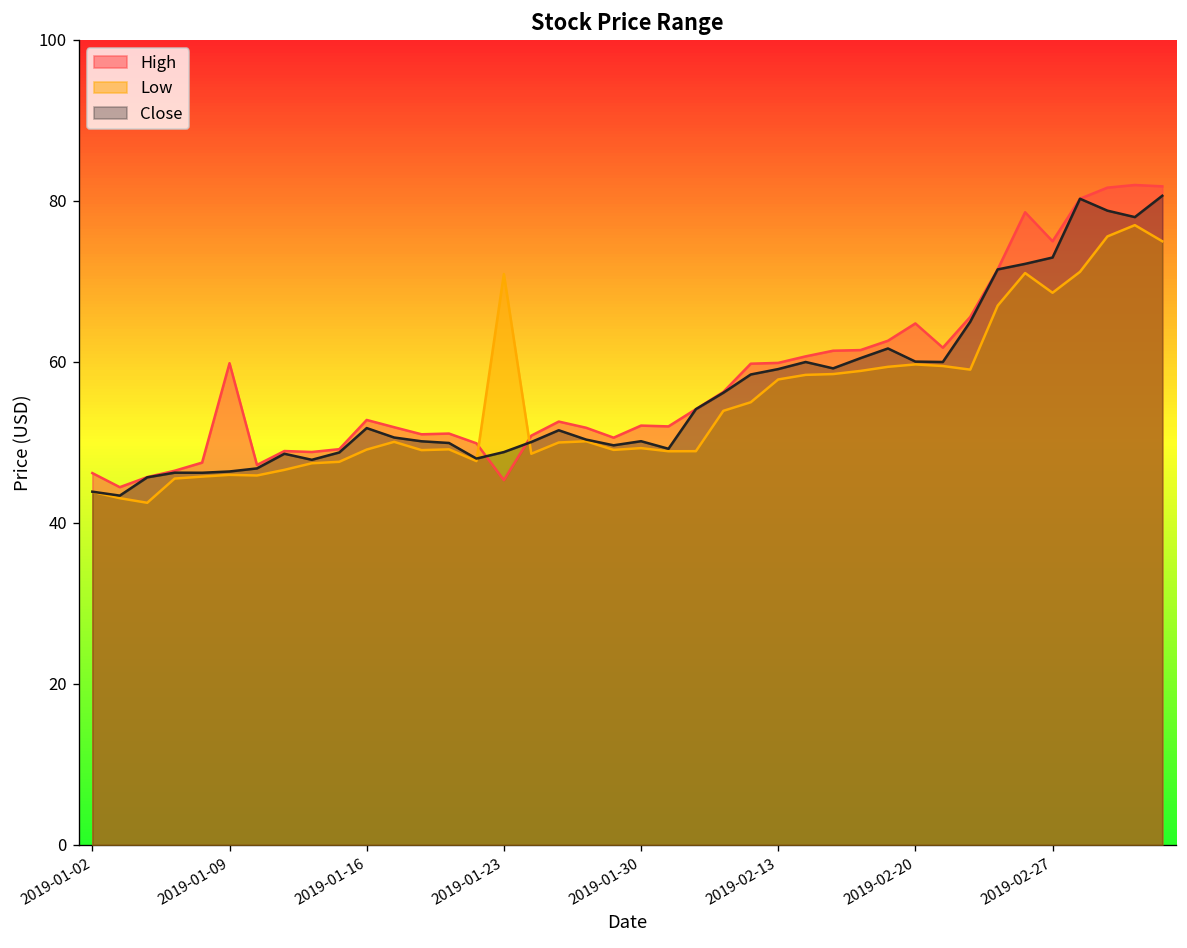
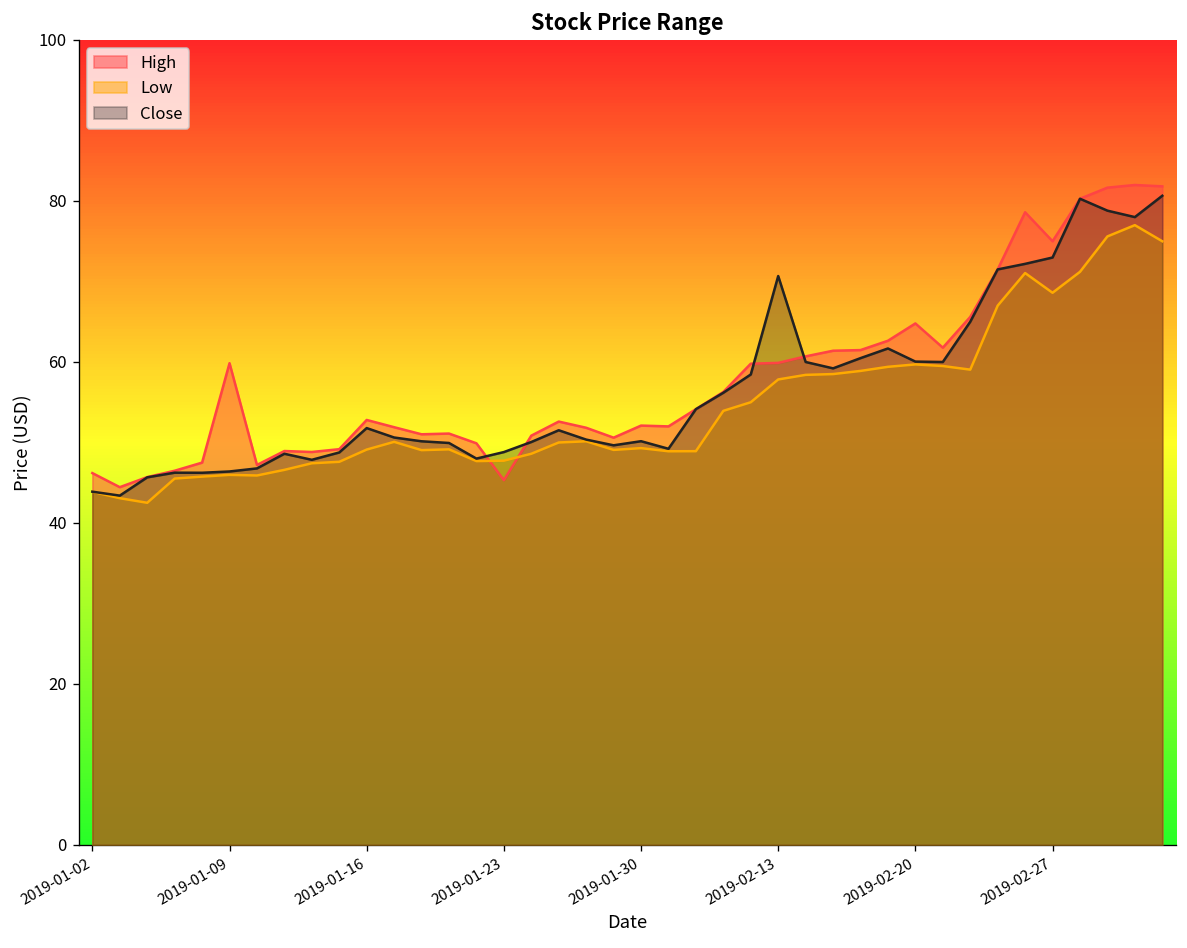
Low, 2019-01-23: 71 -> 48
Close, 2019-02-13: 59 -> 71
